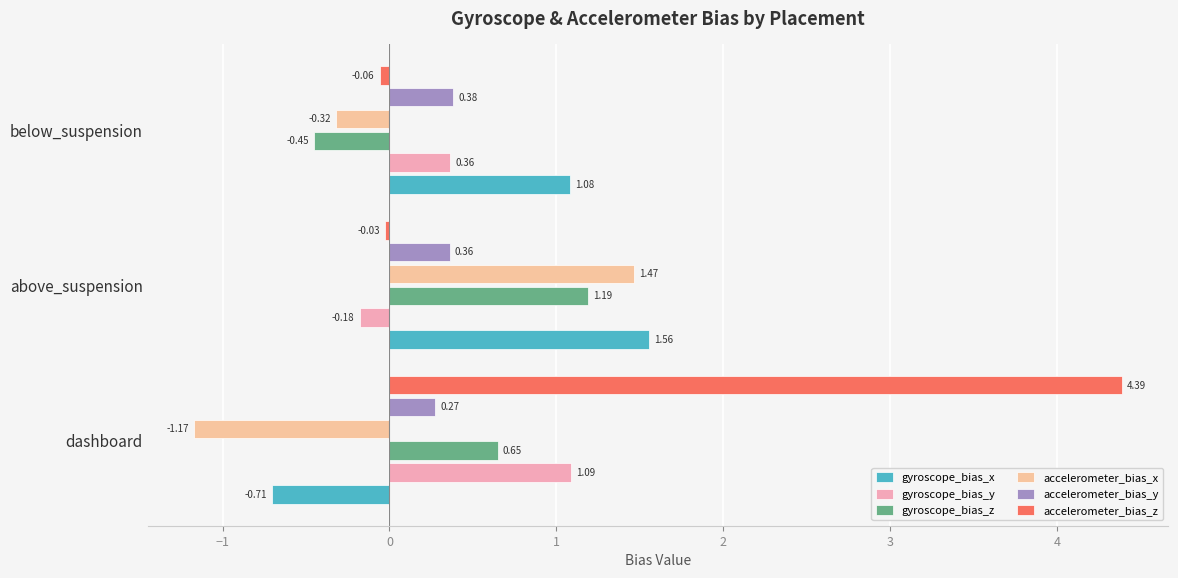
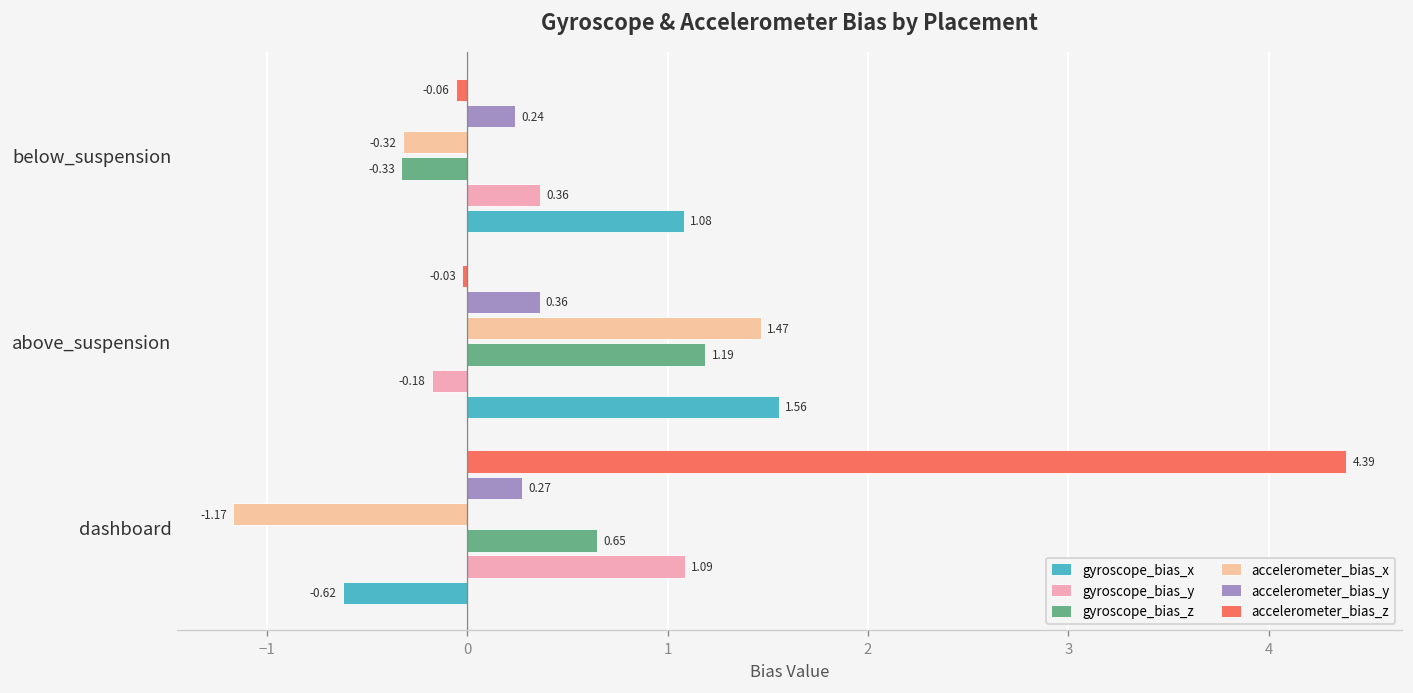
accelerometer_bias_y, below_suspension: 0.38 -> 0.24
gyroscope_bias_z, below_suspension: -0.45 -> -0.33
gyroscope_bias_x, dashboard: -0.71 -> -0.62
